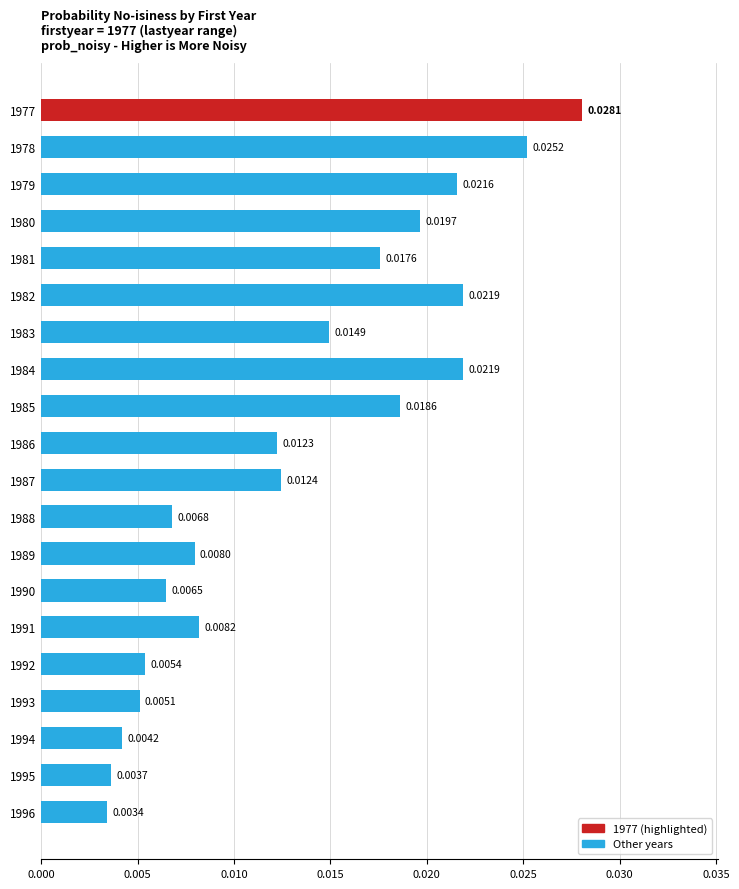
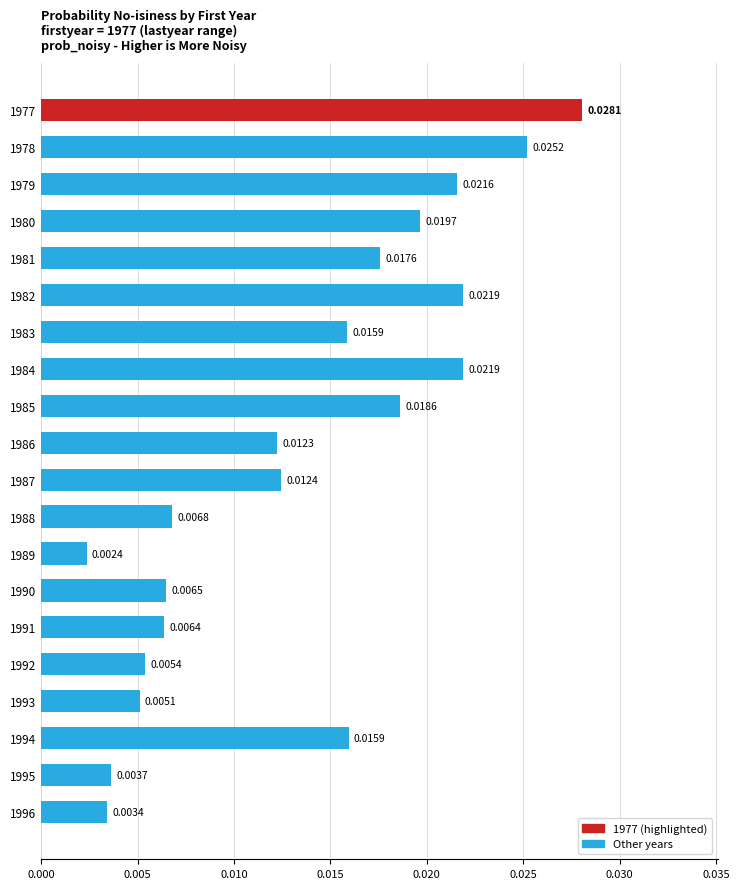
1983: 0.0149 -> 0.0159
1989: 0.0080 -> 0.0024
1991: 0.0082 -> 0.0064
1994: 0.0042 -> 0.0159
